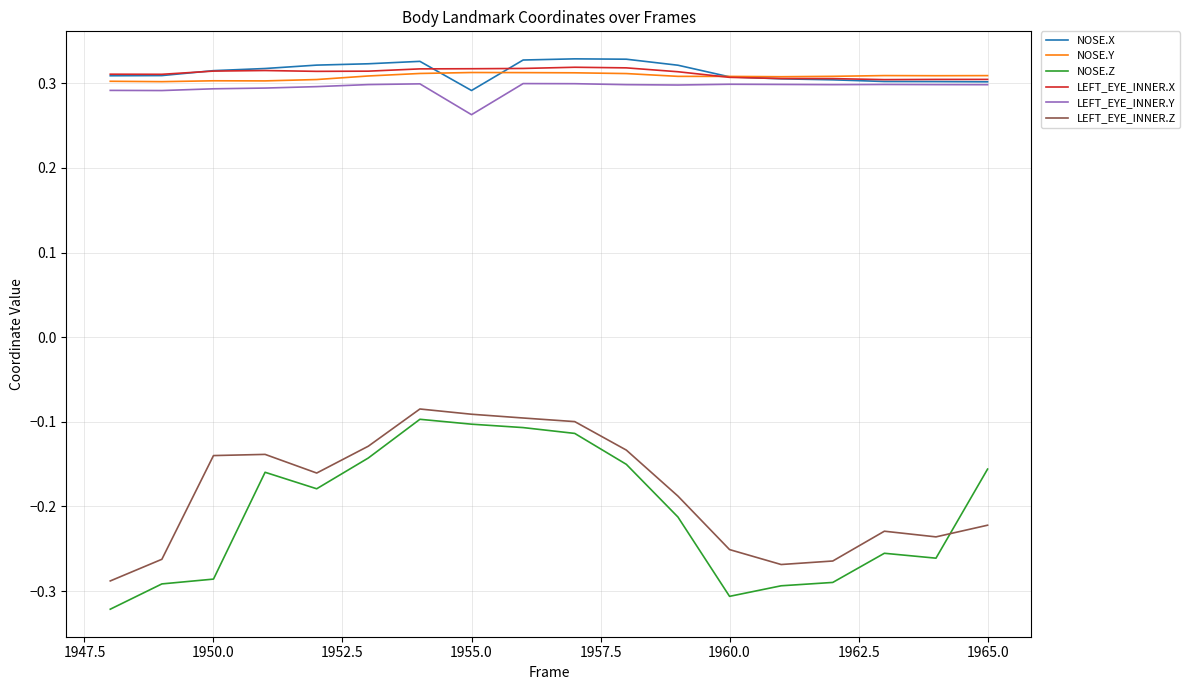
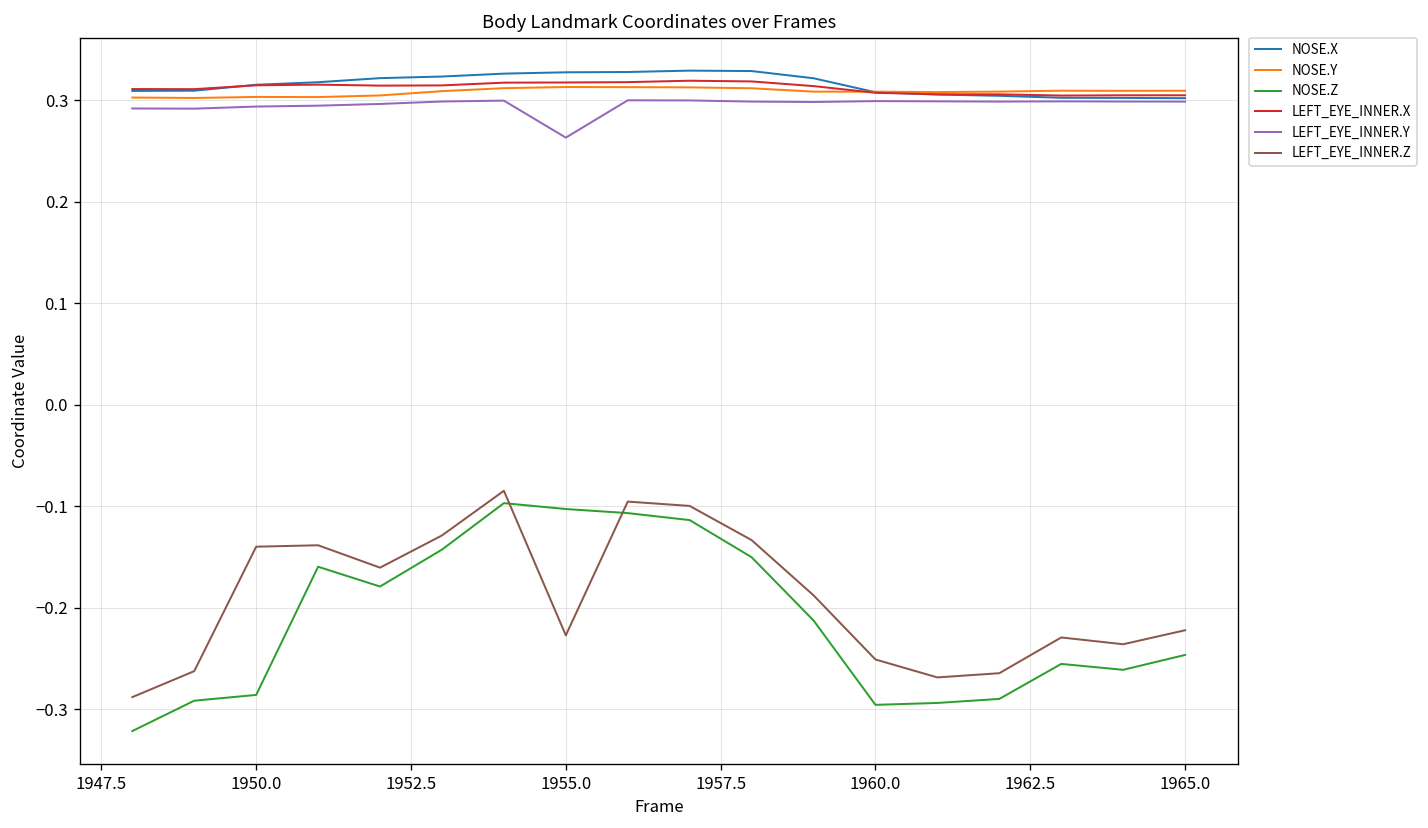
NOSE.X, 1955.0: 0.29 -> 0.33
LEFT_EYE_INNER.Z, 1955.0: -0.09 -> -0.23
NOSE.Z, 1960.0: -0.31 -> -0.30
NOSE.Z, 1965.0: -0.16 -> -0.25
